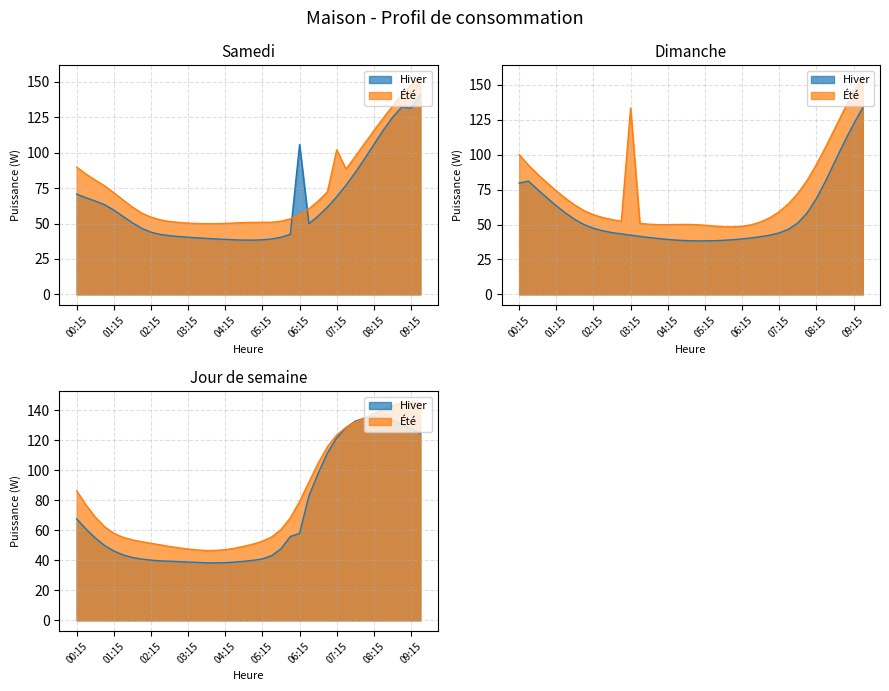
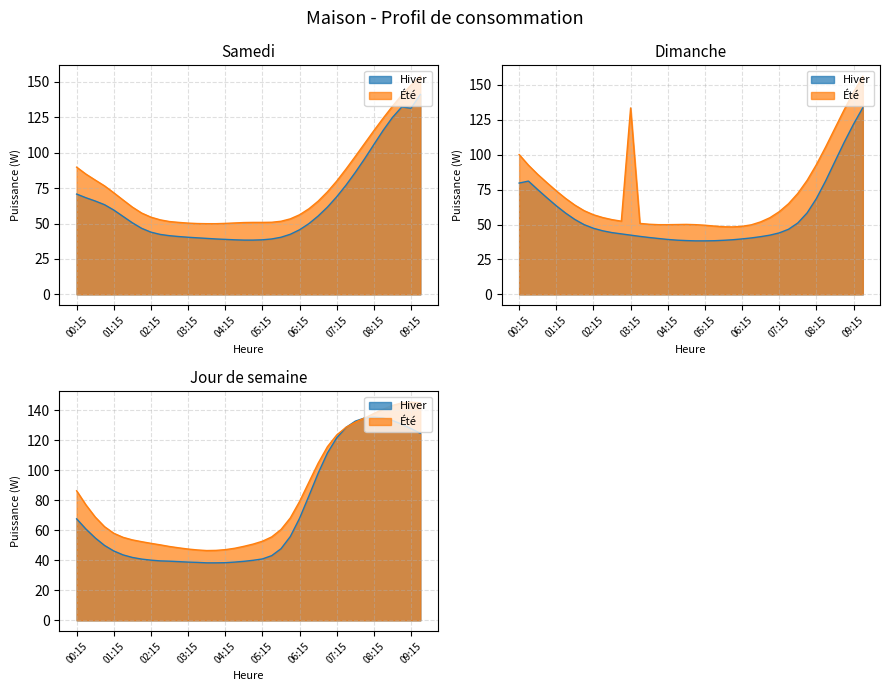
Samedi, Hiver, 06:15: 106 -> 46
Samedi, Été, 07:15: 102 -> 80
Jour de semaine, Hiver, 06:15: 58 -> 68
